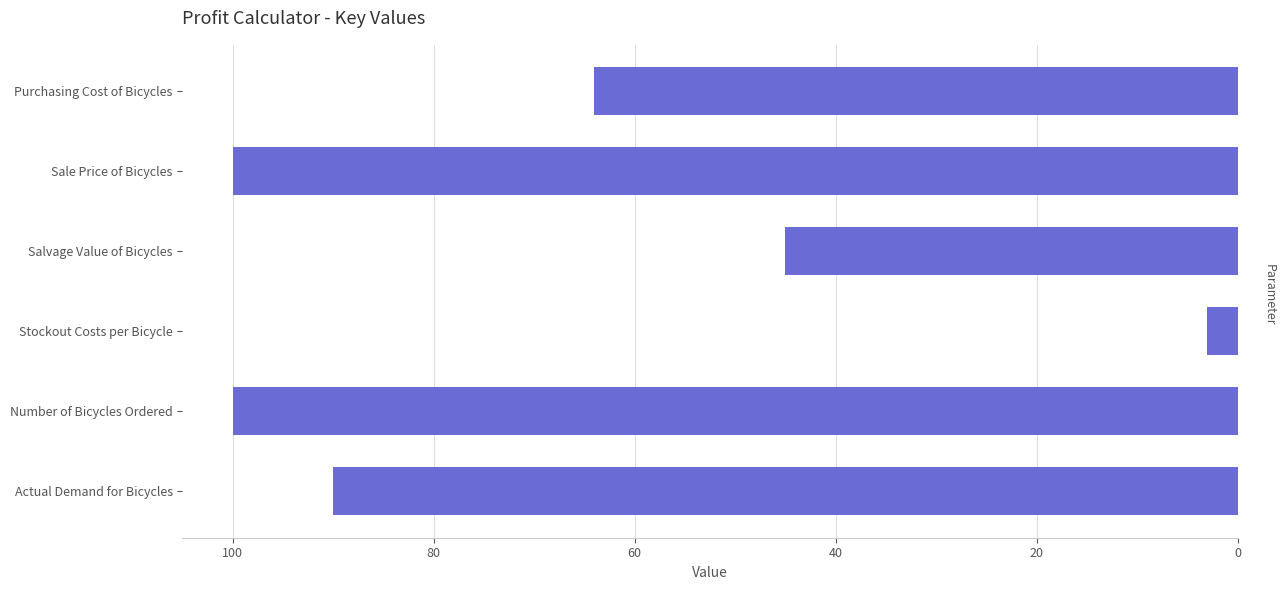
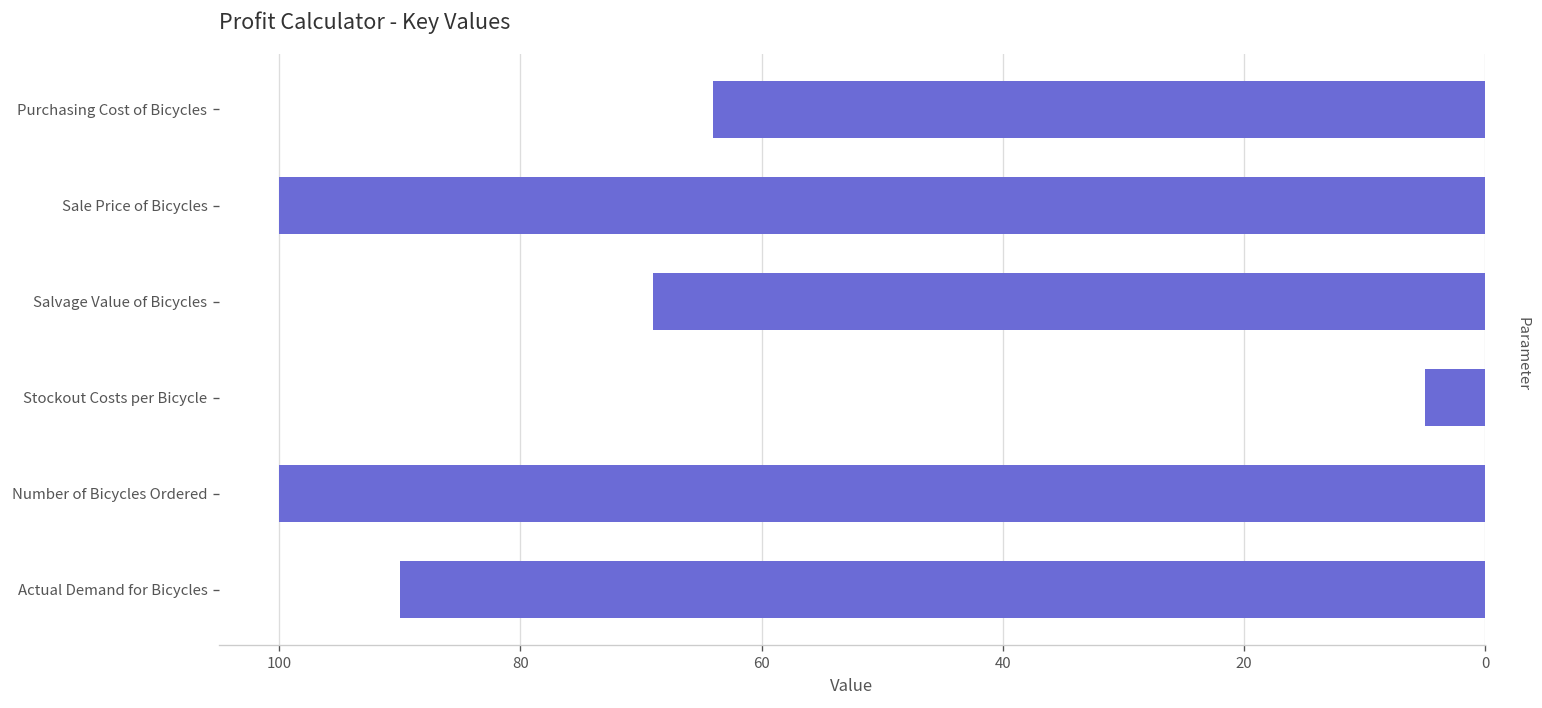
Salvage Value of Bicycles: 45 -> 69
Stockout Costs per Bicycle: 3 -> 5
